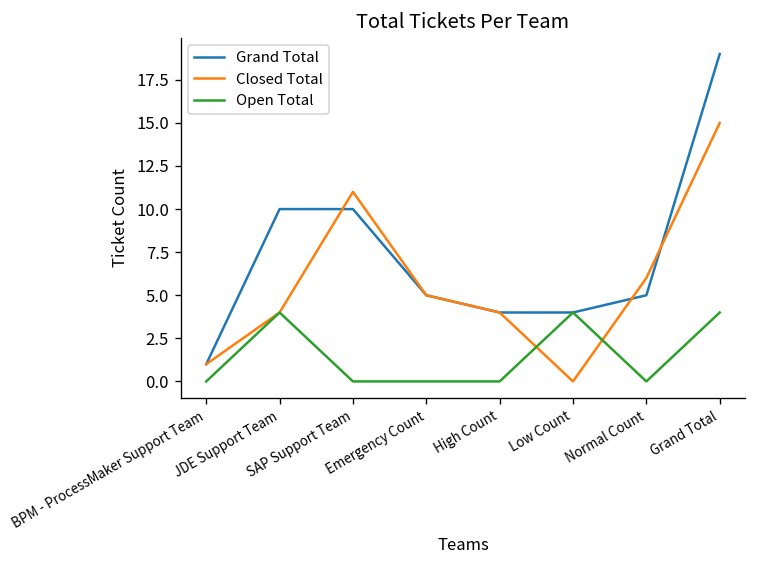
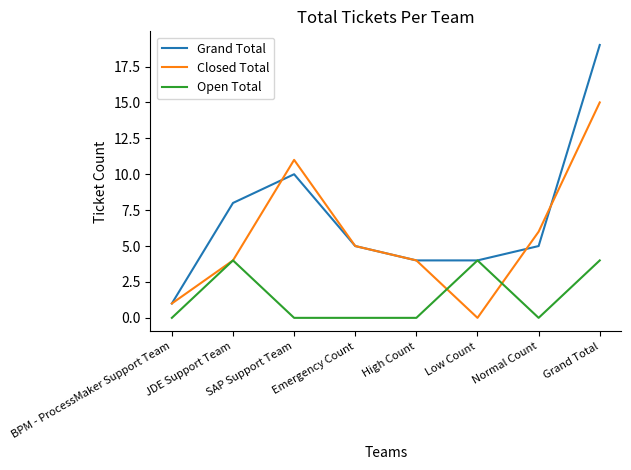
Grand Total, JDE Support Team: 10 -> 8
